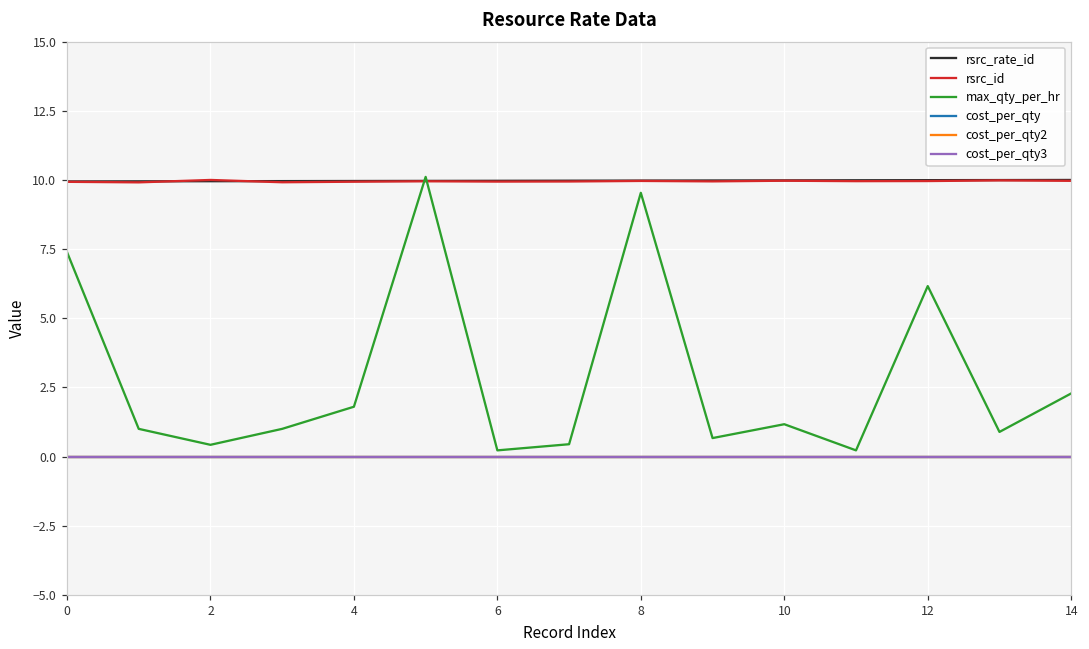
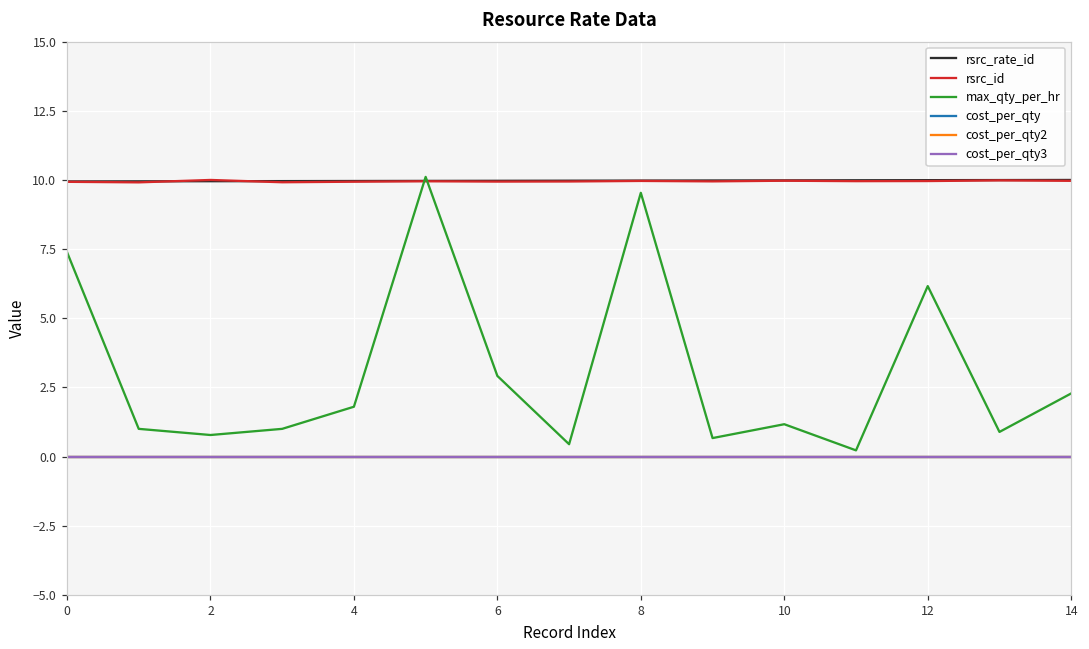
max_qty_per_hr, 2: 0.4 -> 0.8
max_qty_per_hr, 6: 0.2 -> 2.9
